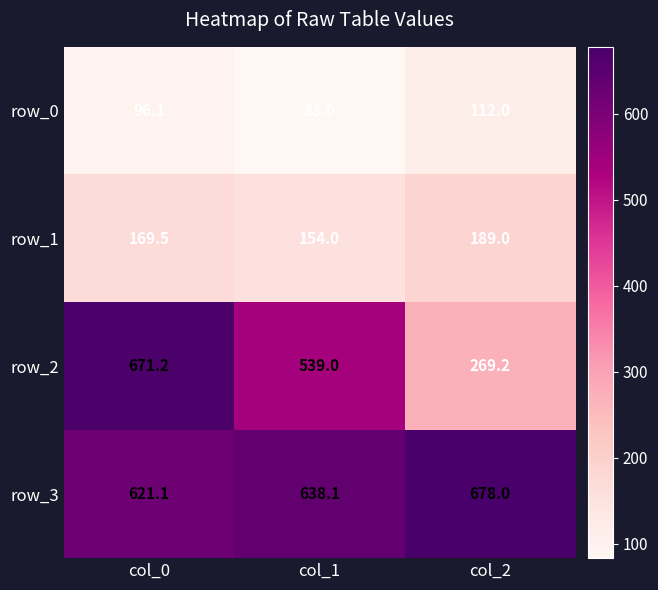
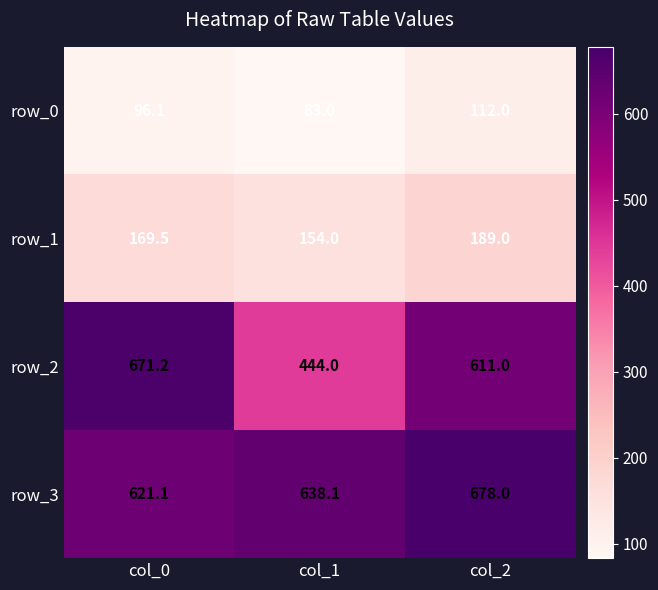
row_2, col_1: 539.0 -> 444.0
row_2, col_2: 269.2 -> 611.0
